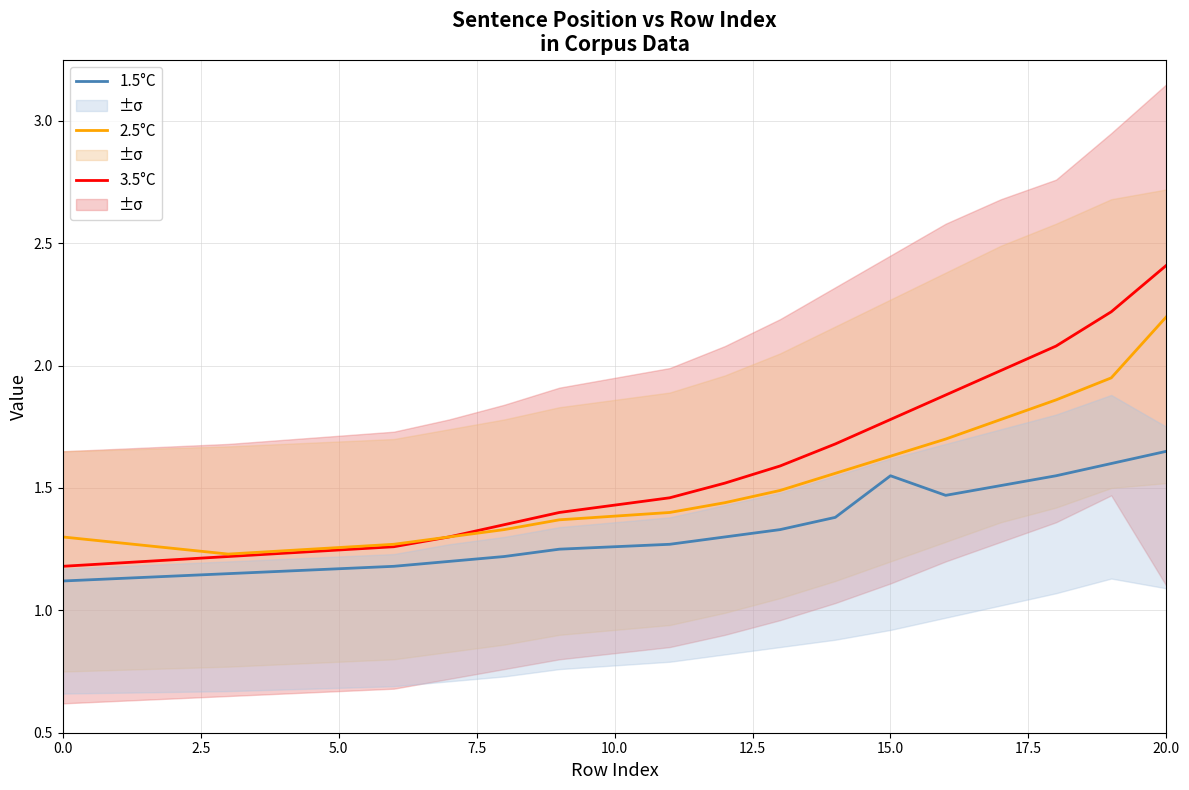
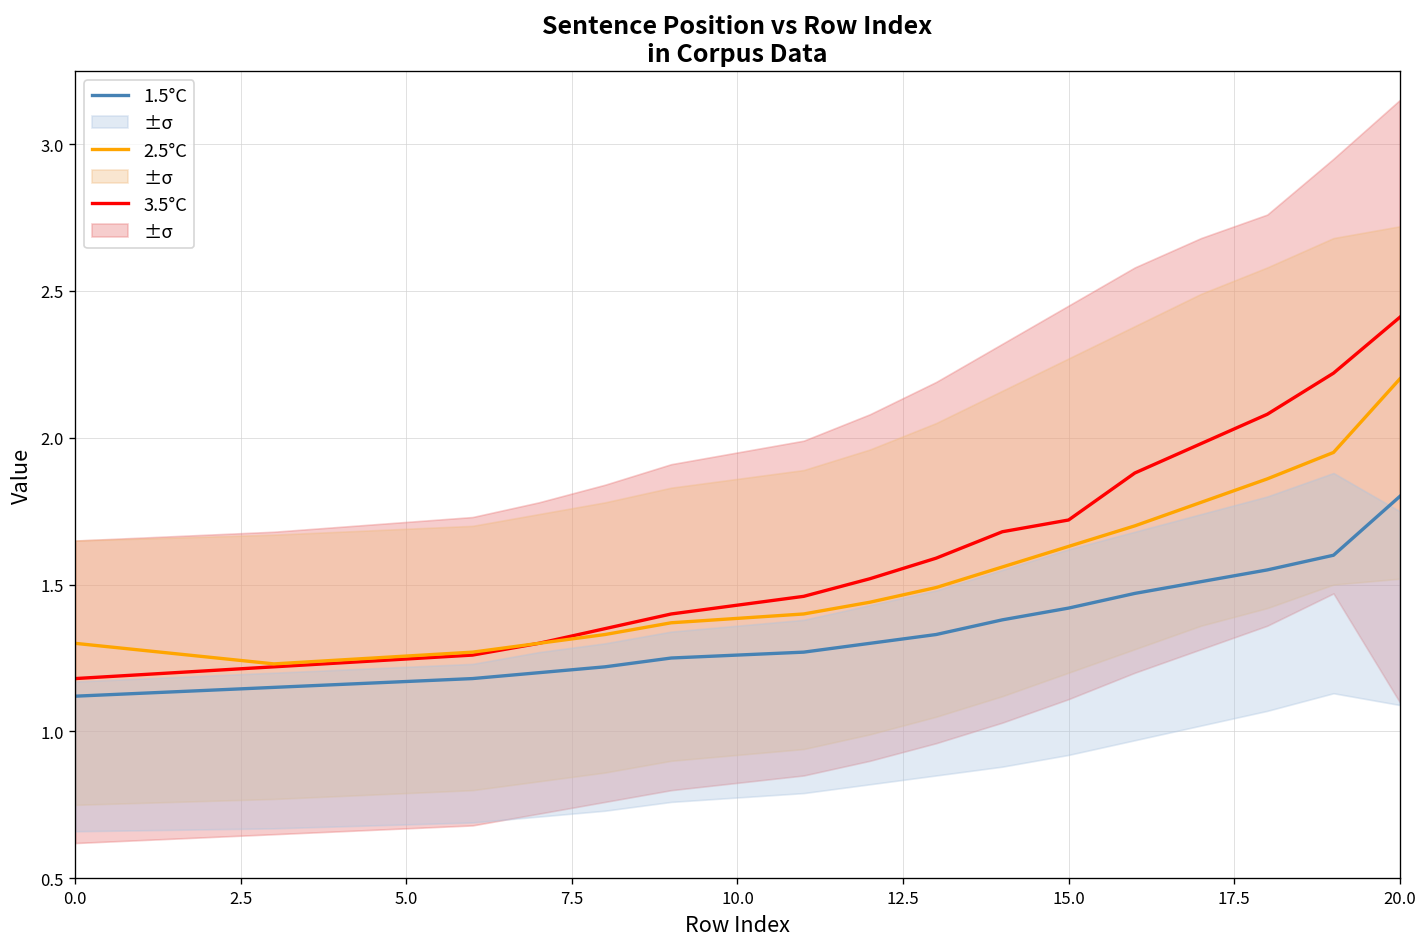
3.5°C, 15.0: 1.78 -> 1.72
1.5°C, 15.0: 1.55 -> 1.42
1.5°C, 20.0: 1.65 -> 1.80
